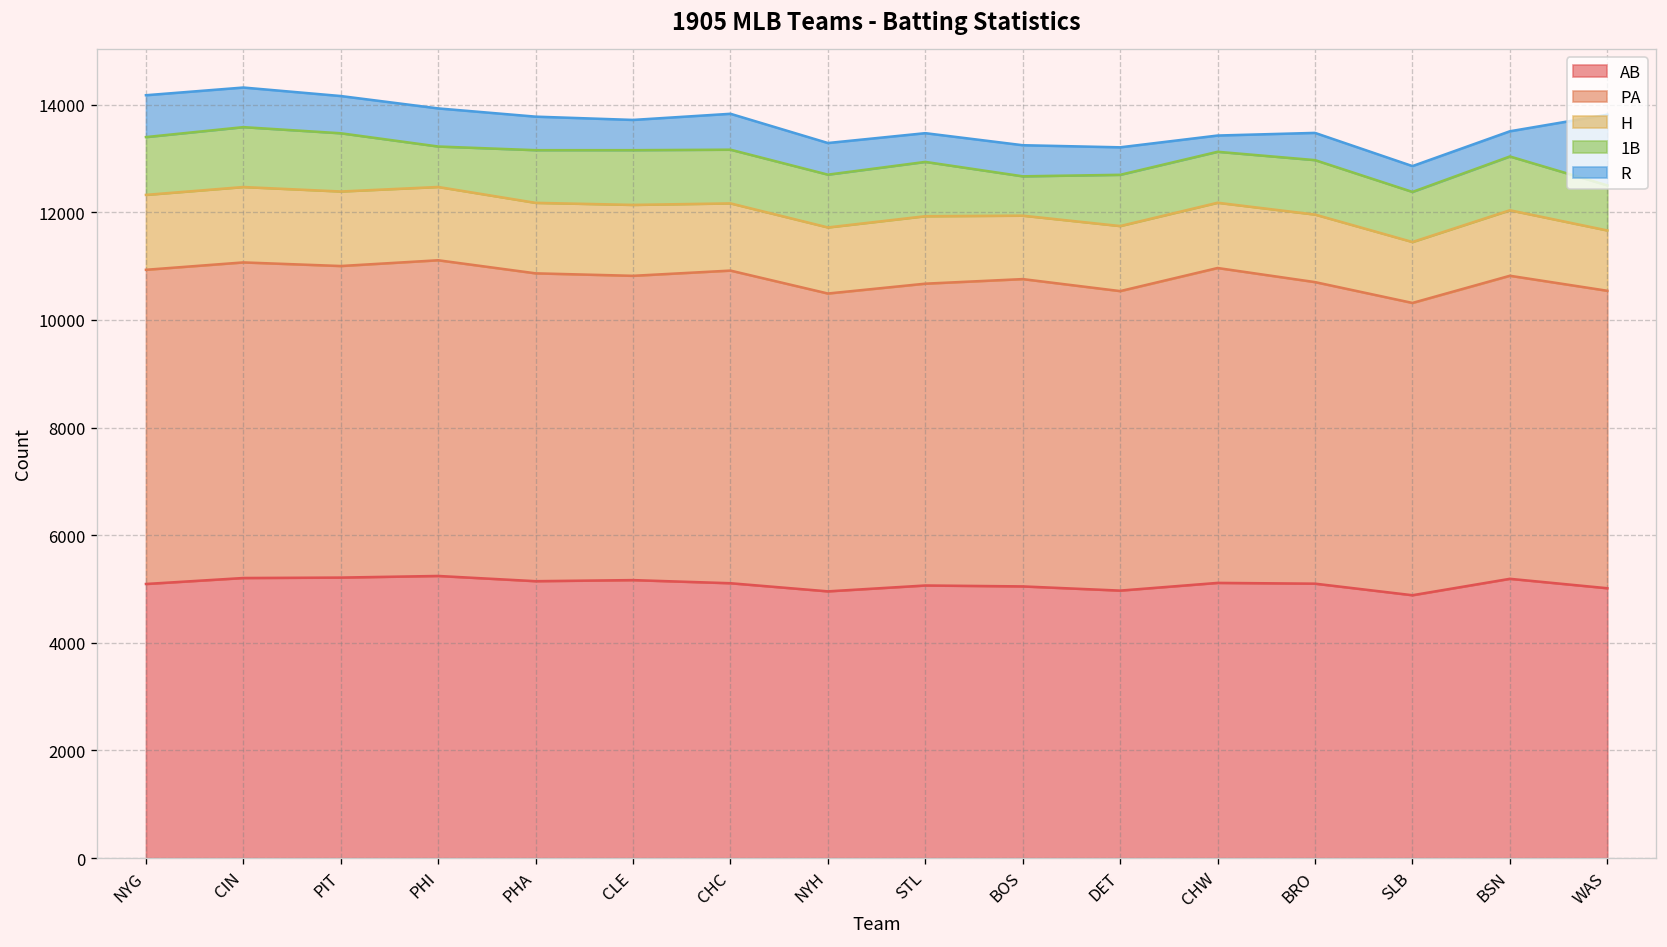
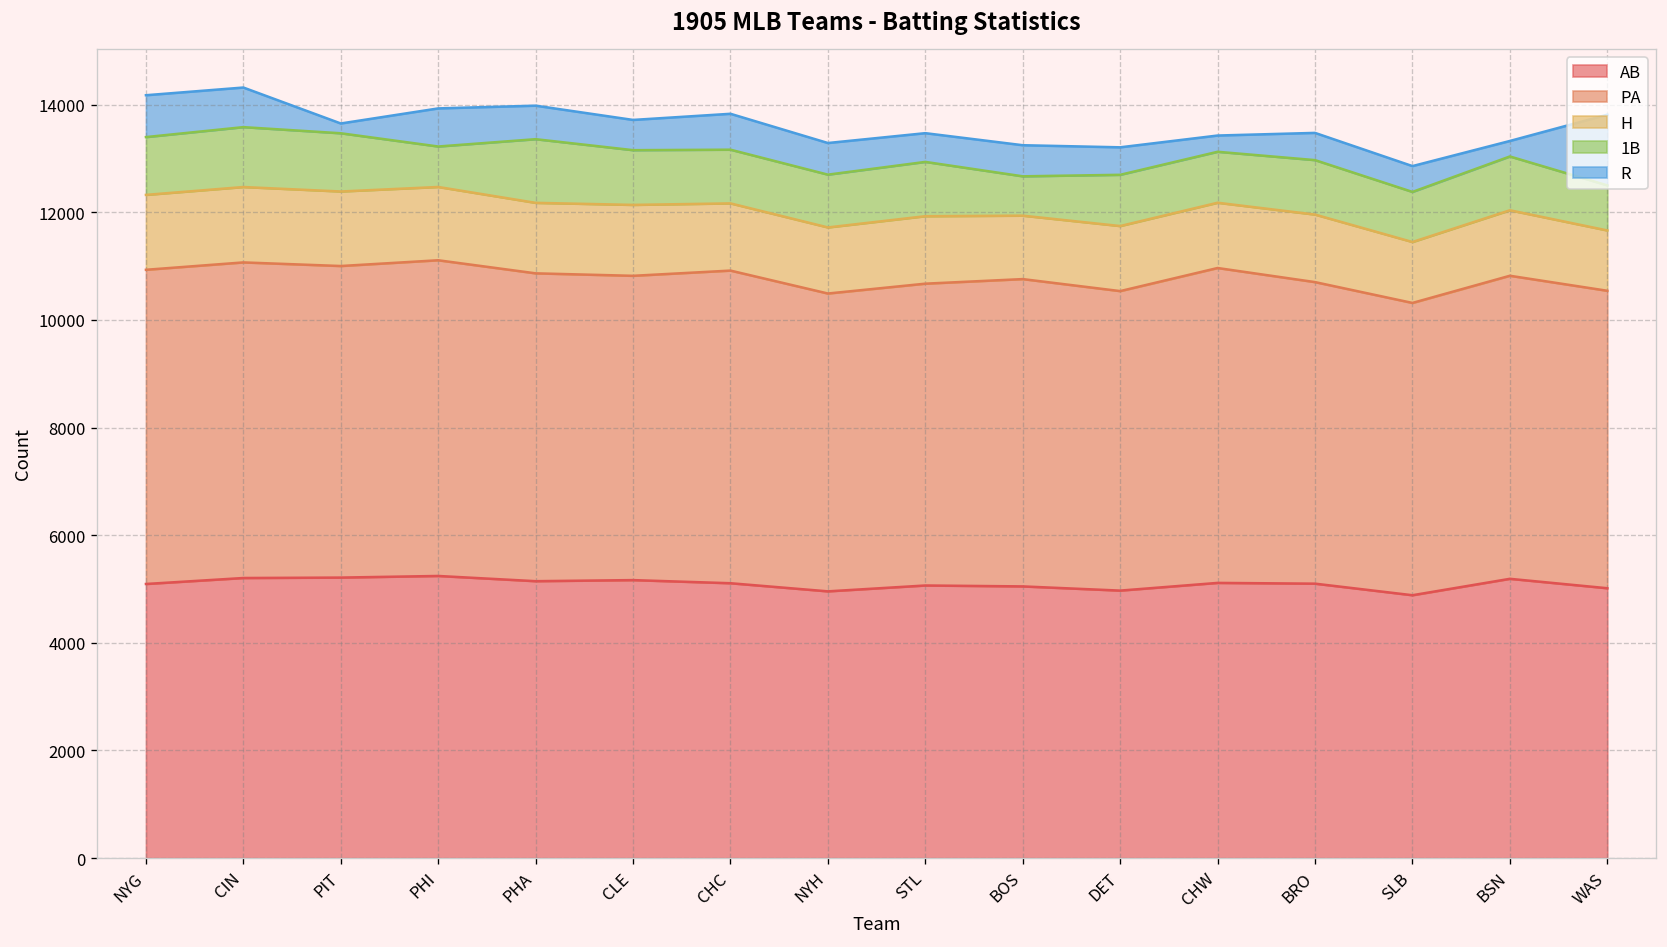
R, PIT: 700 -> 200
1B, PHA: 1000 -> 1200
R, BSN: 500 -> 300
